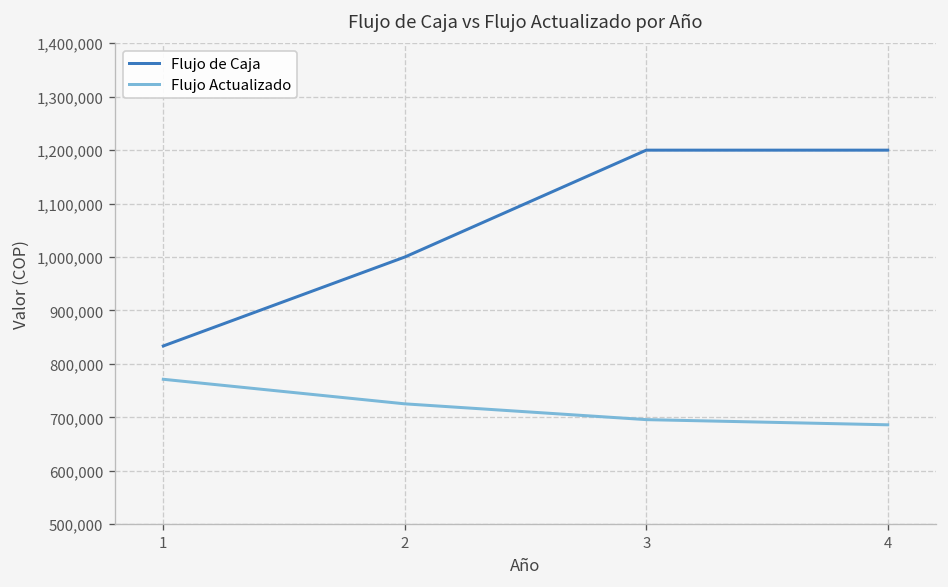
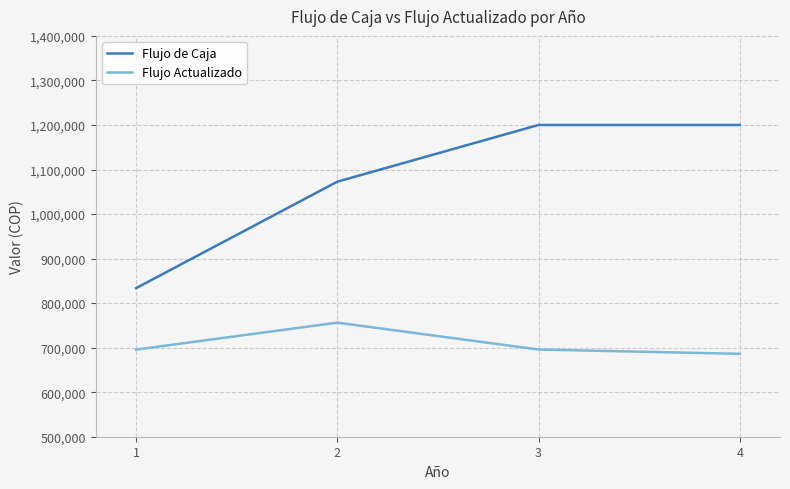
Flujo Actualizado, 1: 770,000 -> 700,000
Flujo de Caja, 2: 1,000,000 -> 1,070,000
Flujo Actualizado, 2: 730,000 -> 760,000
